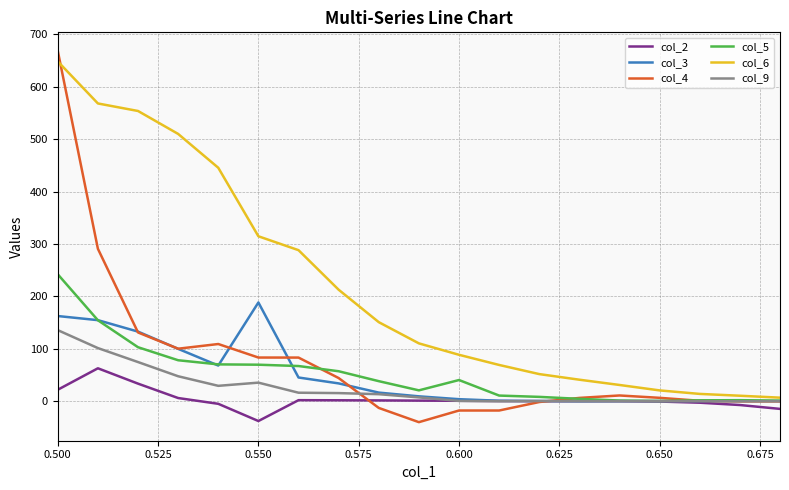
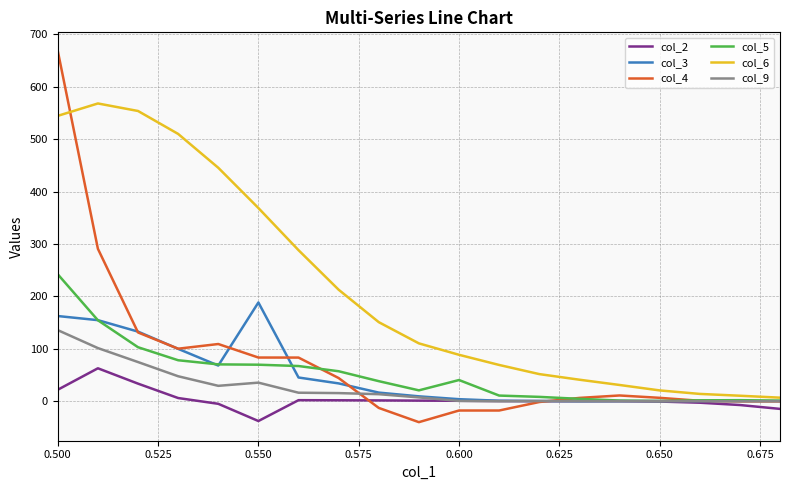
col_6, 0.500: 650 -> 540
col_6, 0.550: 310 -> 370
